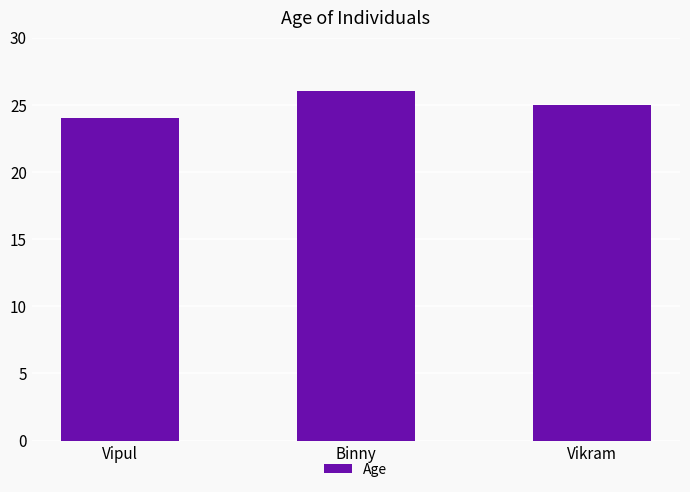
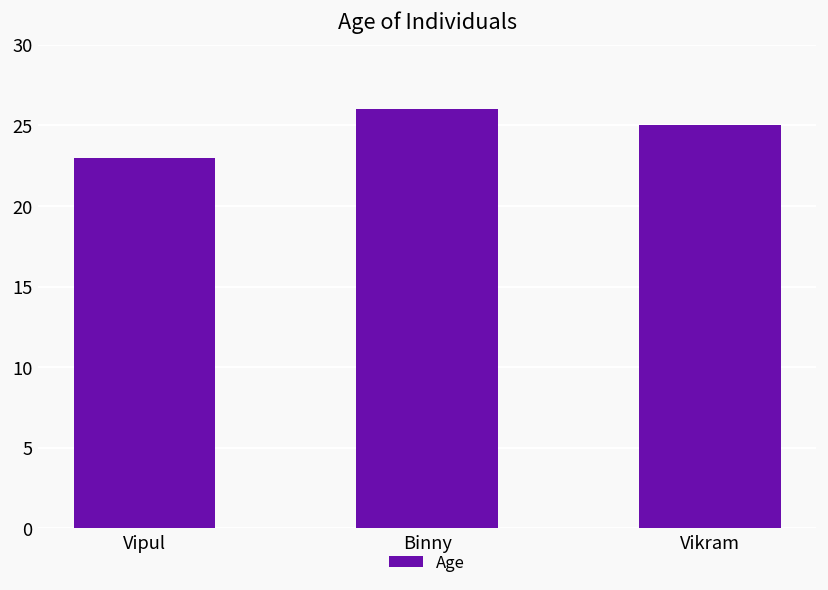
Vipul: 24 -> 23
